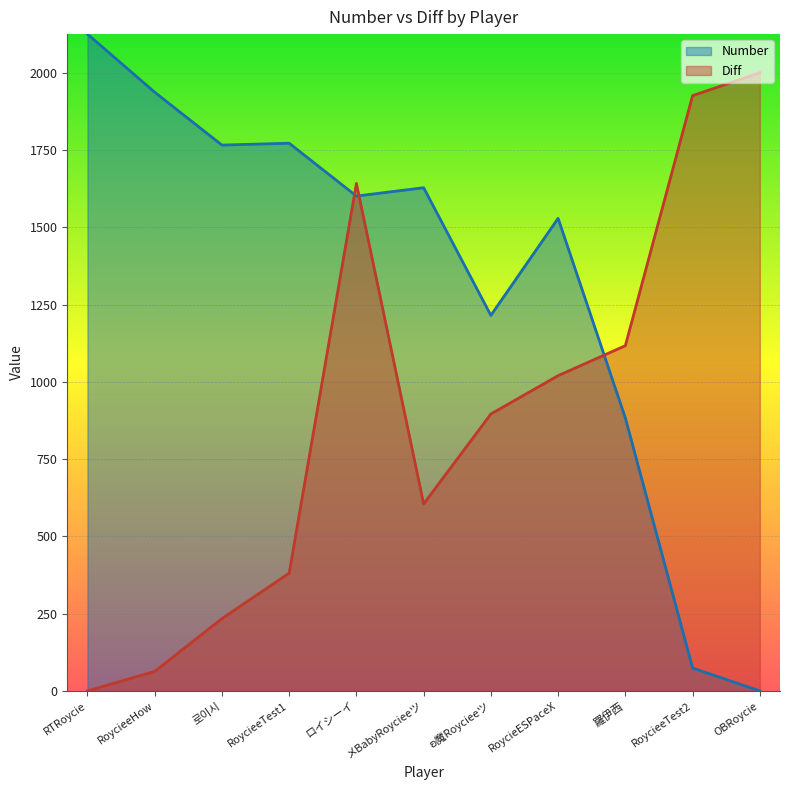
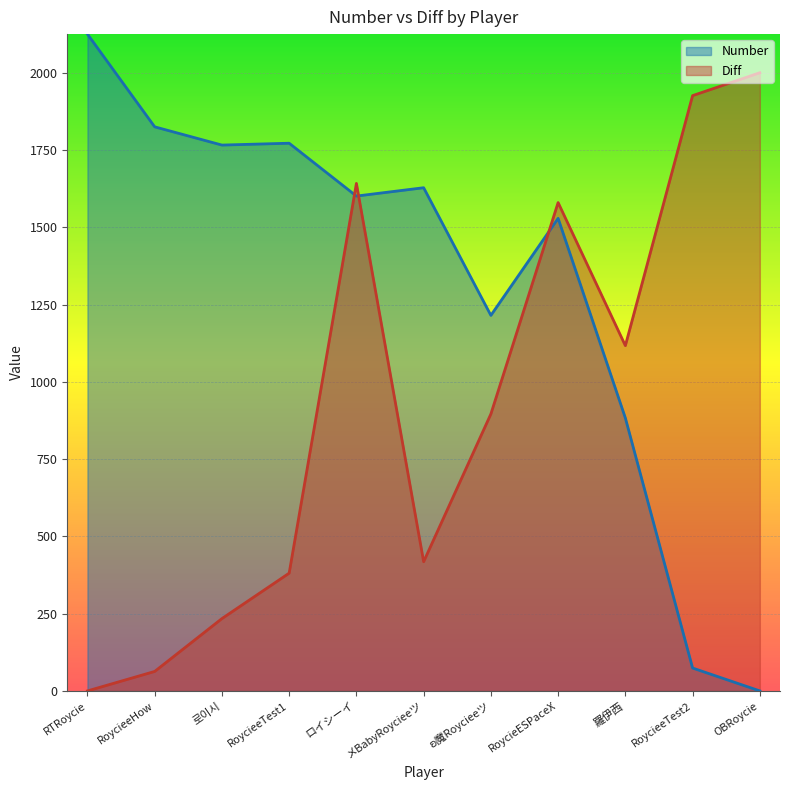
Number, RoycieeHow: 1940 -> 1830
Diff, メBabyRoycieeツ: 610 -> 420
Diff, RoycieESPaceX: 1020 -> 1580
